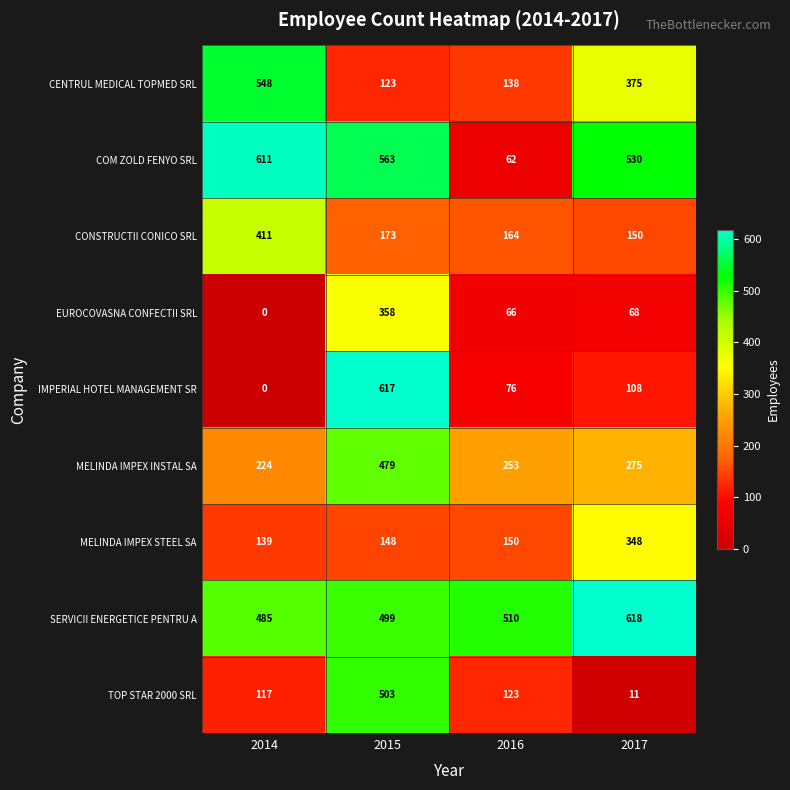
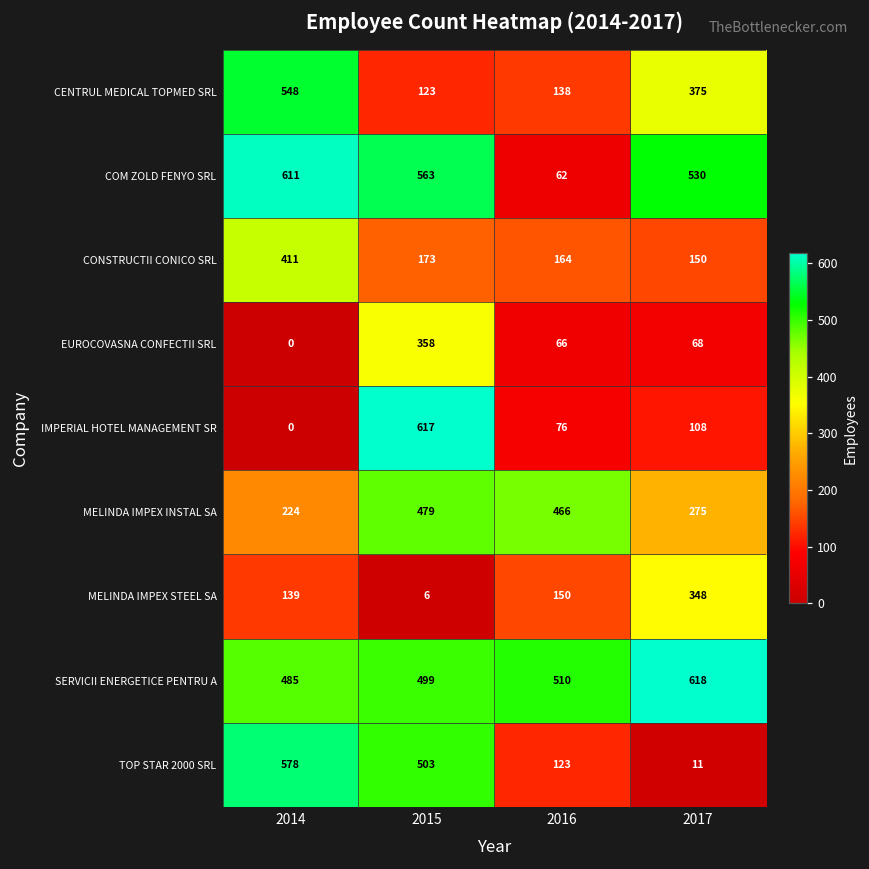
MELINDA IMPEX INSTAL SA, 2016: 253 -> 466
MELINDA IMPEX STEEL SA, 2015: 148 -> 6
TOP STAR 2000 SRL, 2014: 117 -> 578
